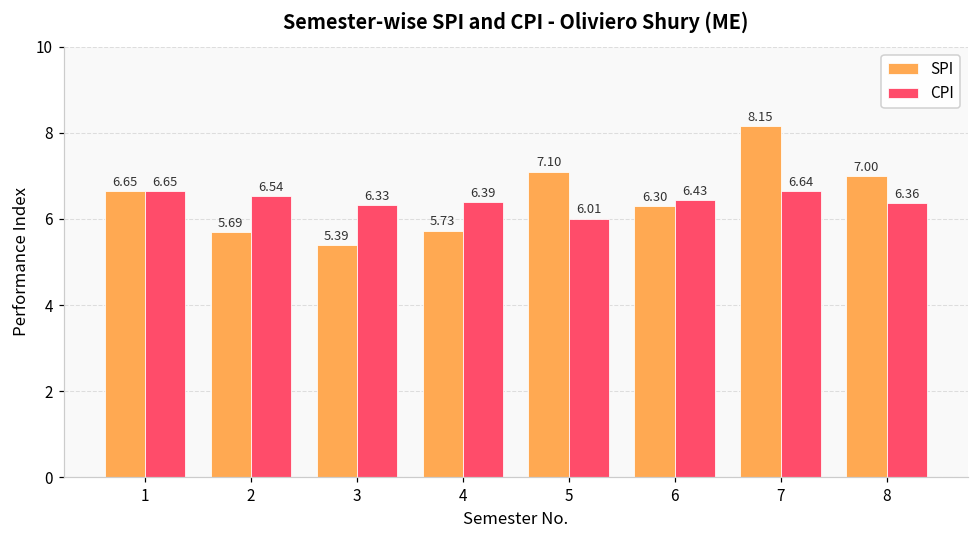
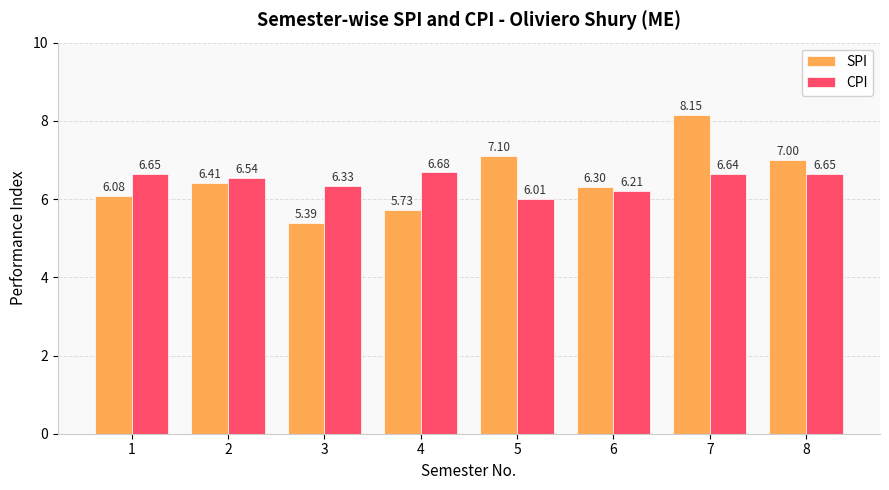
SPI, 1: 6.65 -> 6.08
SPI, 2: 5.69 -> 6.41
CPI, 4: 6.39 -> 6.68
CPI, 6: 6.43 -> 6.21
CPI, 8: 6.36 -> 6.65
